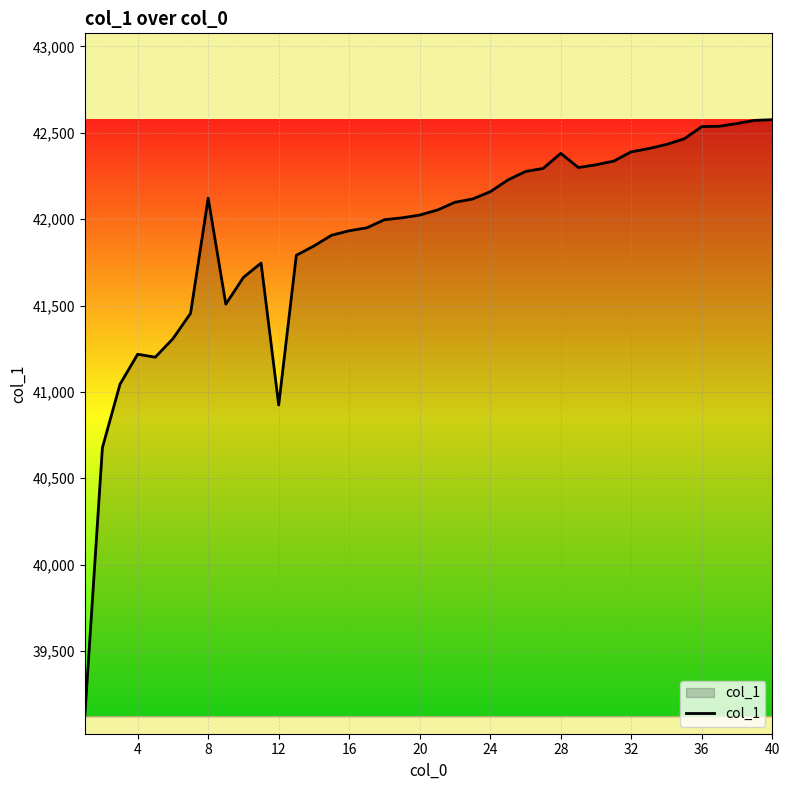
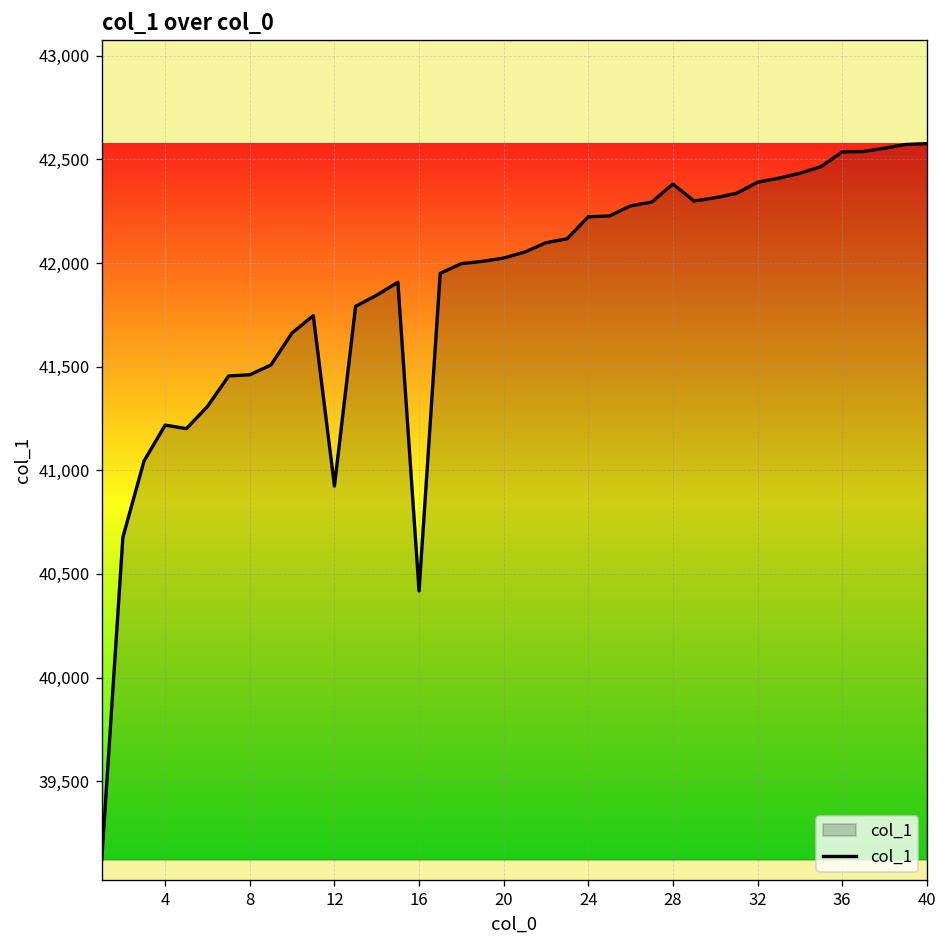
8: 42,120 -> 41,460
16: 41,930 -> 40,420
24: 42,160 -> 42,220
